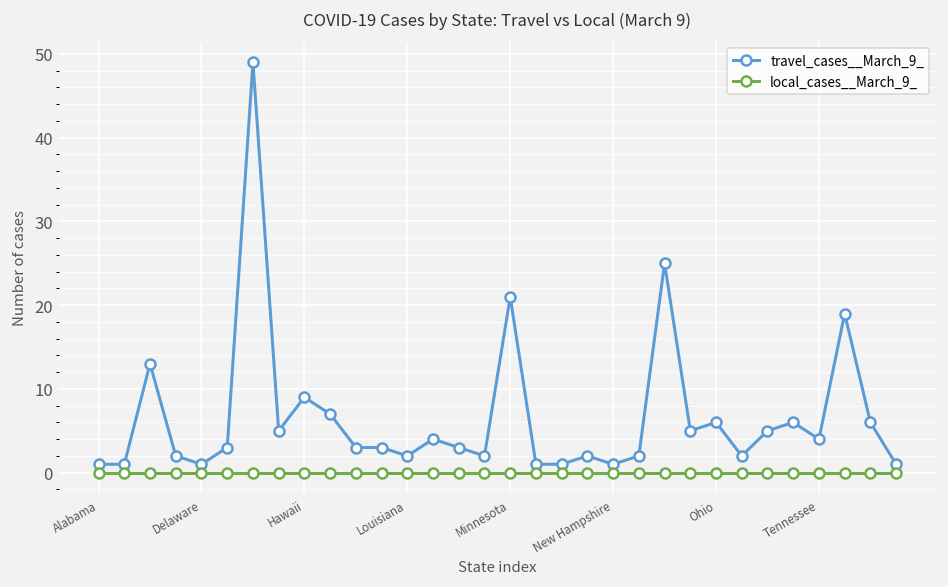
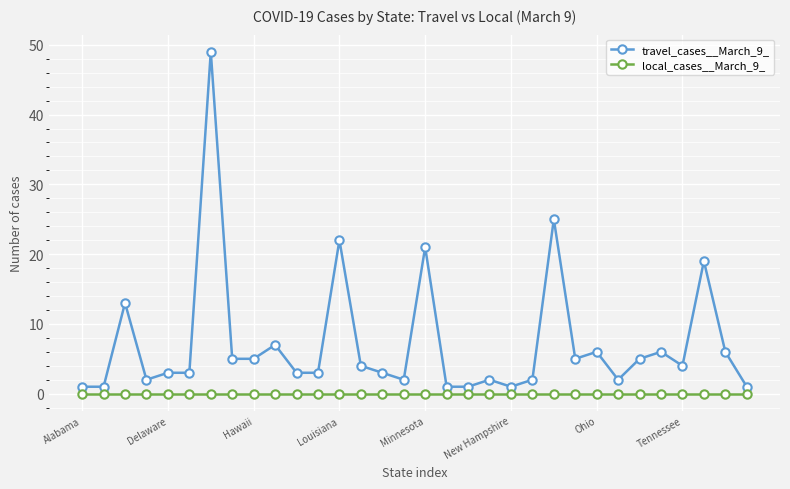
travel_cases__March_9_, Delaware: 1 -> 3
travel_cases__March_9_, Hawaii: 9 -> 5
travel_cases__March_9_, Louisiana: 2 -> 22
